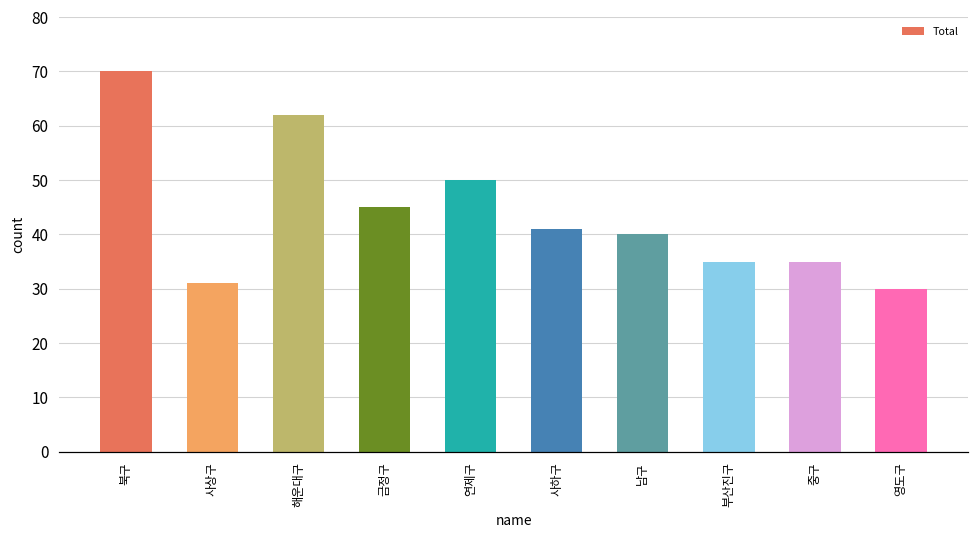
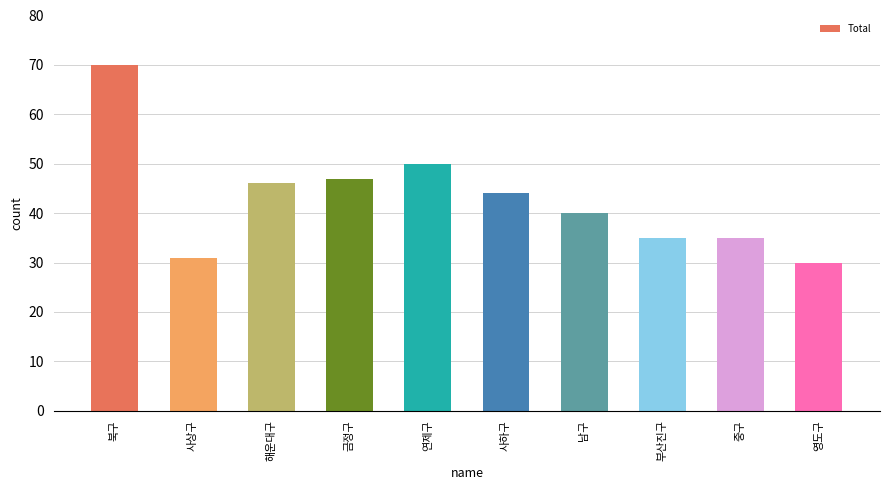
해운대구: 62 -> 46
금정구: 45 -> 47
사하구: 41 -> 44
